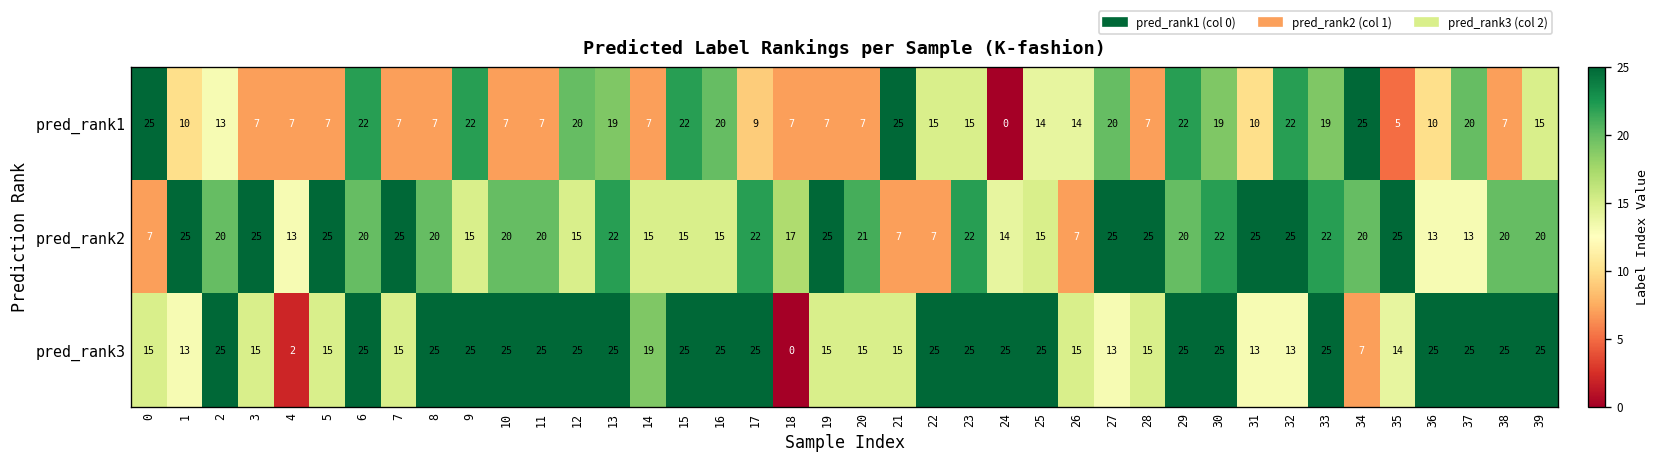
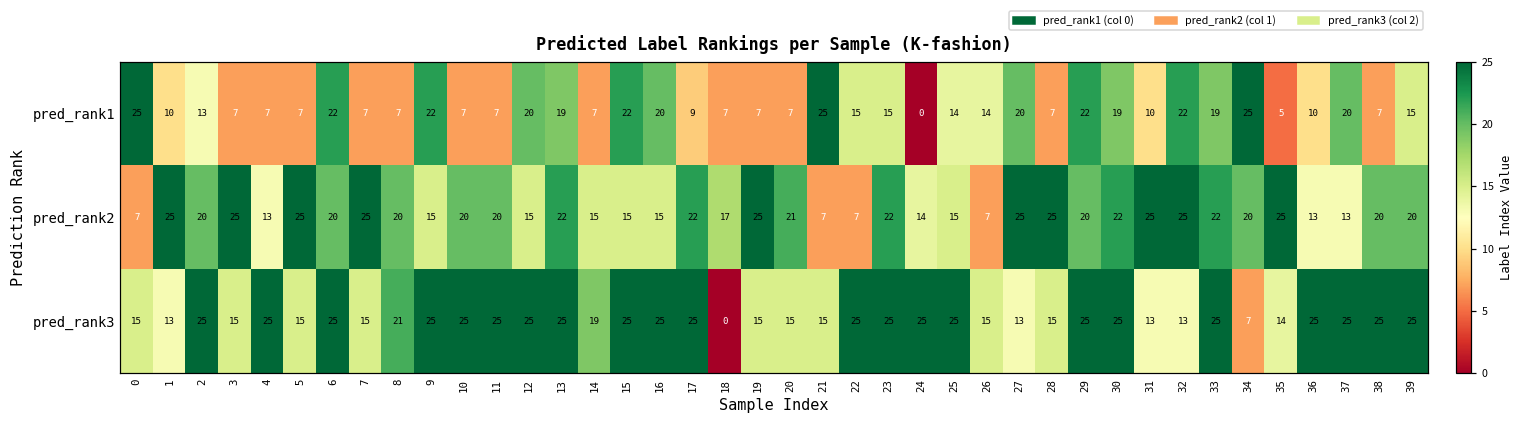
pred_rank3, 4: 2 -> 25
pred_rank3, 8: 25 -> 21
